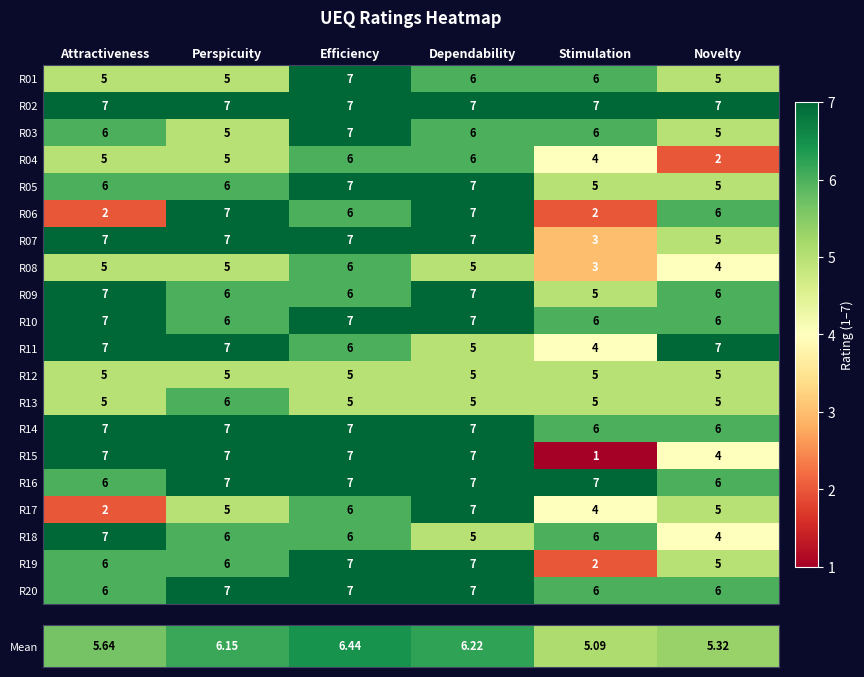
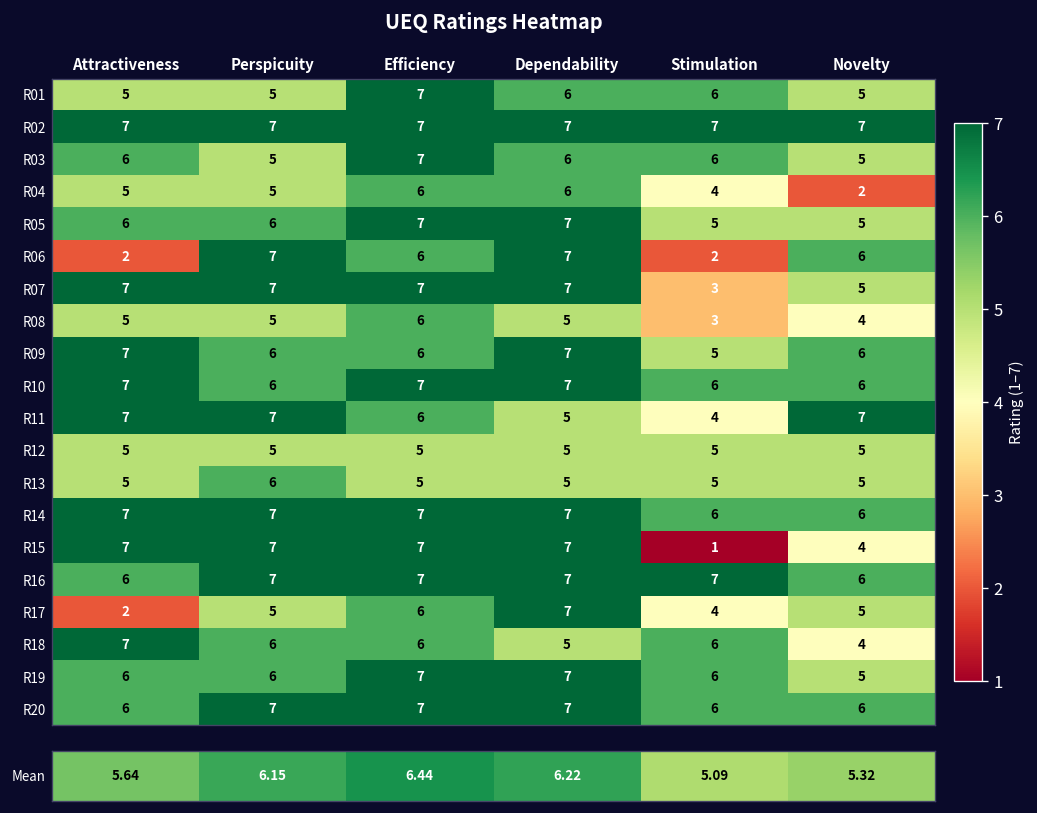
UEQ Ratings Heatmap, R19, Stimulation: 2 -> 6
